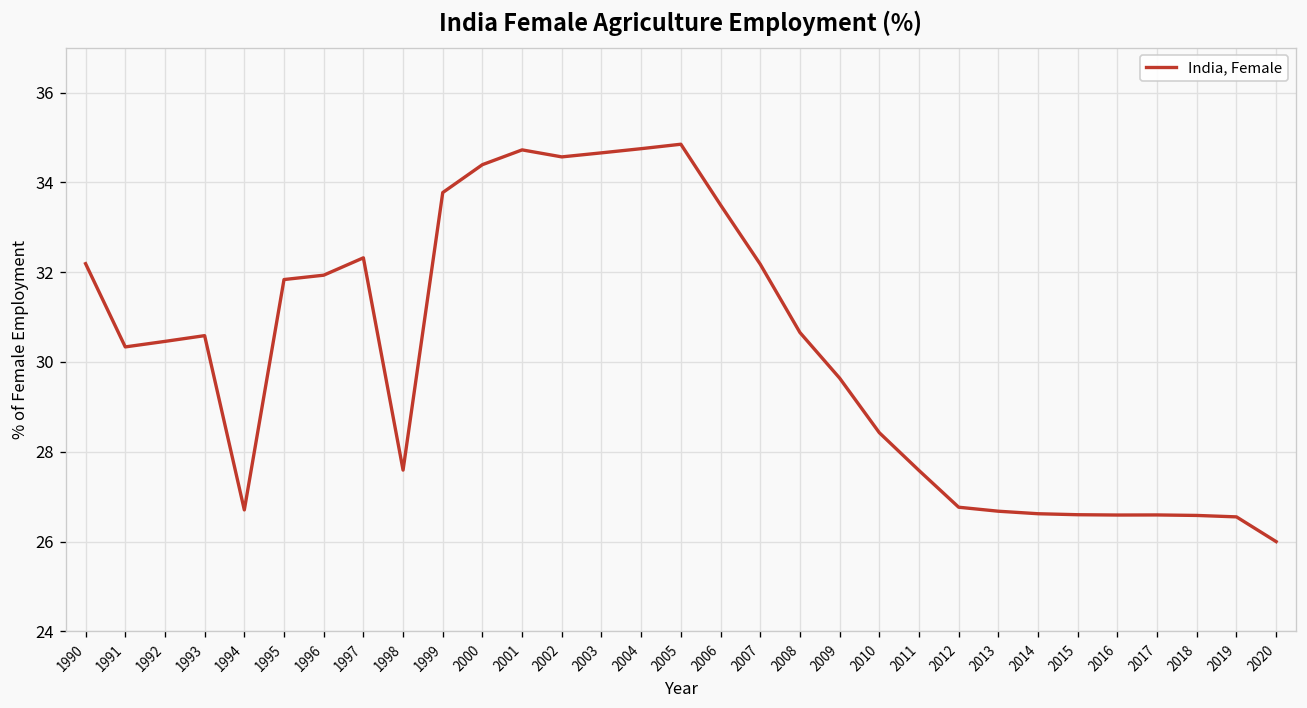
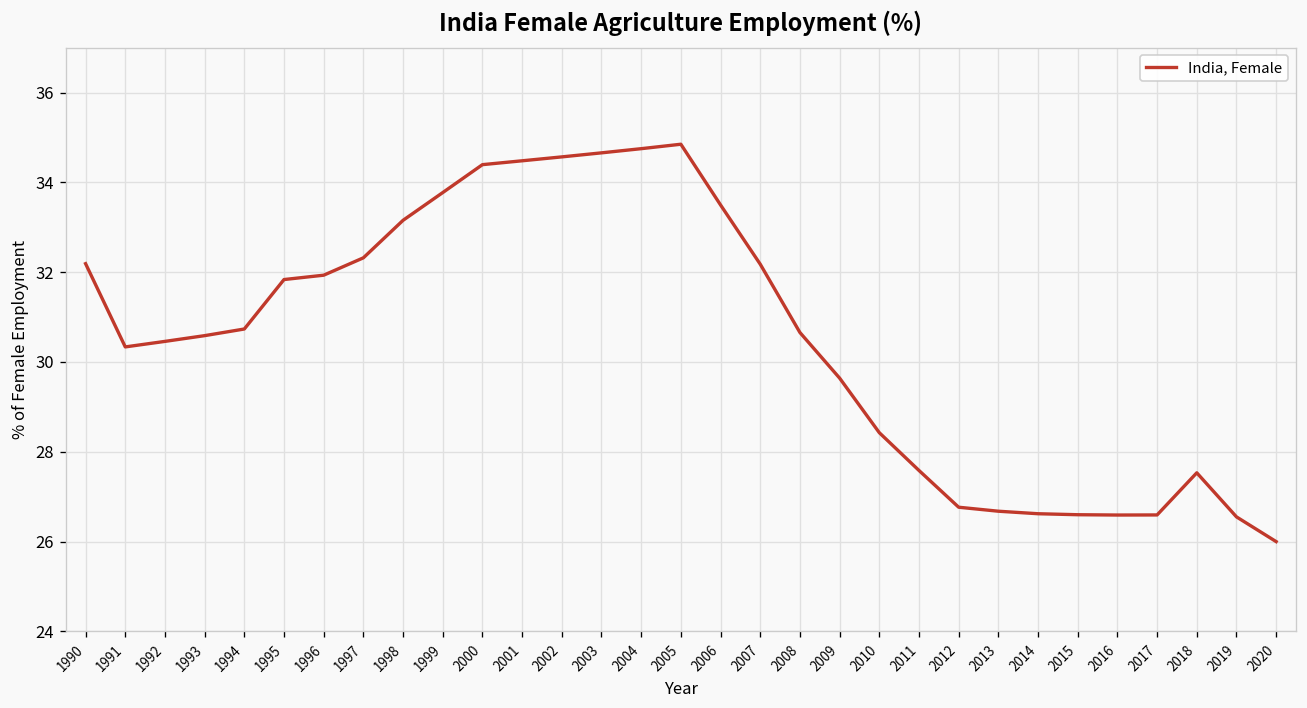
1994: 26.7 -> 30.7
1998: 27.6 -> 33.2
2001: 34.7 -> 34.5
2018: 26.6 -> 27.5
